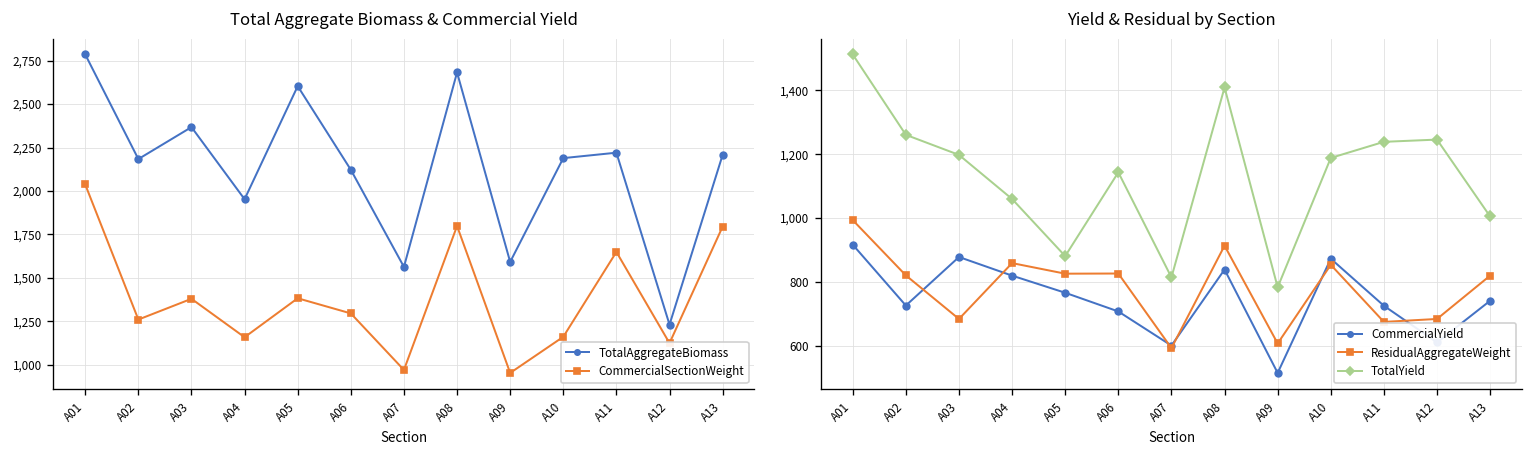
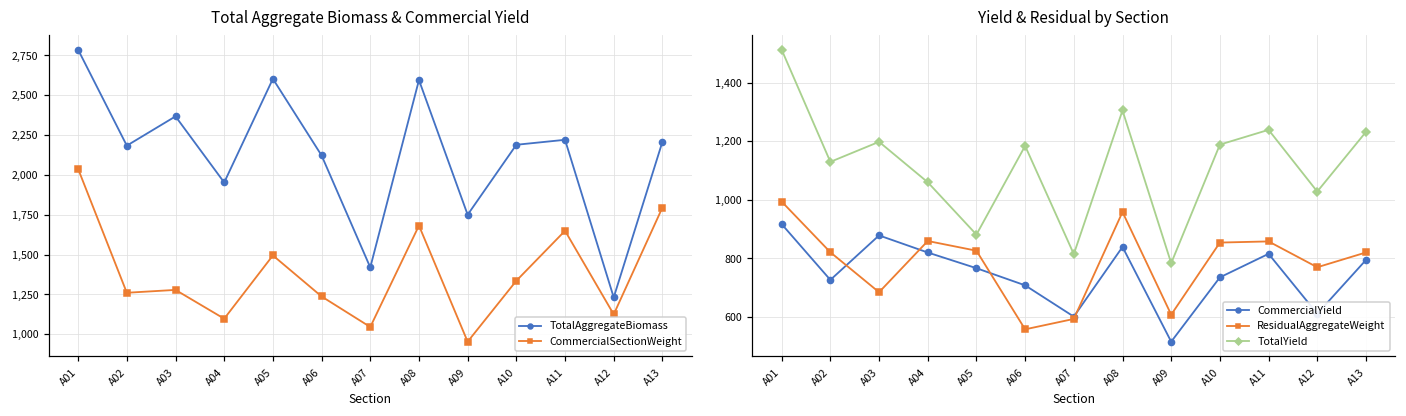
Total Aggregate Biomass & Commercial Yield, CommercialSectionWeight, A03: 1,380 -> 1,280
Total Aggregate Biomass & Commercial Yield, CommercialSectionWeight, A04: 1,160 -> 1,100
Total Aggregate Biomass & Commercial Yield, CommercialSectionWeight, A05: 1,380 -> 1,490
Total Aggregate Biomass & Commercial Yield, CommercialSectionWeight, A06: 1,300 -> 1,240
Total Aggregate Biomass & Commercial Yield, TotalAggregateBiomass, A07: 1,560 -> 1,420
Total Aggregate Biomass & Commercial Yield, CommercialSectionWeight, A07: 970 -> 1,050
Total Aggregate Biomass & Commercial Yield, TotalAggregateBiomass, A08: 2,680 -> 2,600
Total Aggregate Biomass & Commercial Yield, CommercialSectionWeight, A08: 1,800 -> 1,680
Total Aggregate Biomass & Commercial Yield, TotalAggregateBiomass, A09: 1,590 -> 1,750
Total Aggregate Biomass & Commercial Yield, CommercialSectionWeight, A10: 1,160 -> 1,340
Yield & Residual by Section, TotalYield, A02: 1,260 -> 1,130
Yield & Residual by Section, ResidualAggregateWeight, A06: 830 -> 560
Yield & Residual by Section, TotalYield, A06: 1,140 -> 1,180
Yield & Residual by Section, ResidualAggregateWeight, A08: 910 -> 960
Yield & Residual by Section, TotalYield, A08: 1,410 -> 1,300
Yield & Residual by Section, CommercialYield, A10: 870 -> 740
Yield & Residual by Section, CommercialYield, A11: 730 -> 820
Yield & Residual by Section, ResidualAggregateWeight, A11: 680 -> 860
Yield & Residual by Section, ResidualAggregateWeight, A12: 680 -> 770
Yield & Residual by Section, TotalYield, A12: 1,250 -> 1,030
Yield & Residual by Section, CommercialYield, A13: 740 -> 790
Yield & Residual by Section, TotalYield, A13: 1,010 -> 1,230
